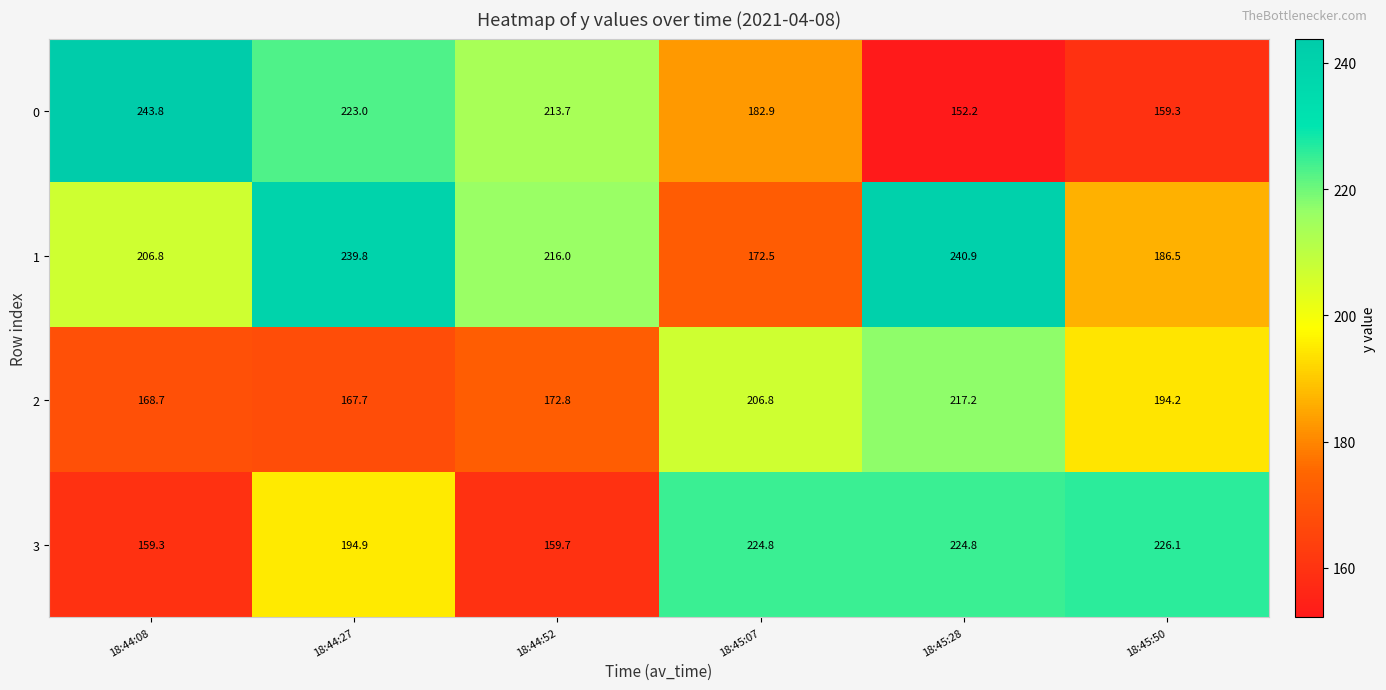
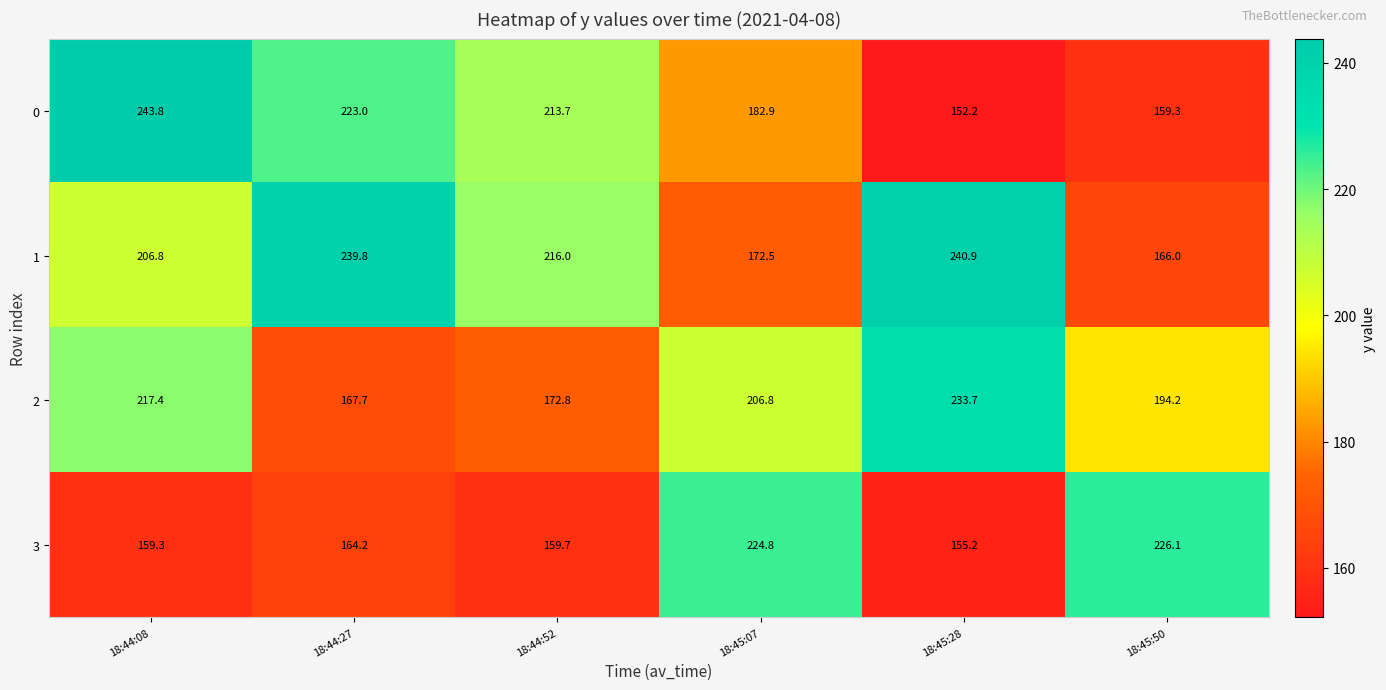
1, 18:45:50: 186.5 -> 166.0
2, 18:44:08: 168.7 -> 217.4
2, 18:45:28: 217.2 -> 233.7
3, 18:44:27: 194.9 -> 164.2
3, 18:45:28: 224.8 -> 155.2
